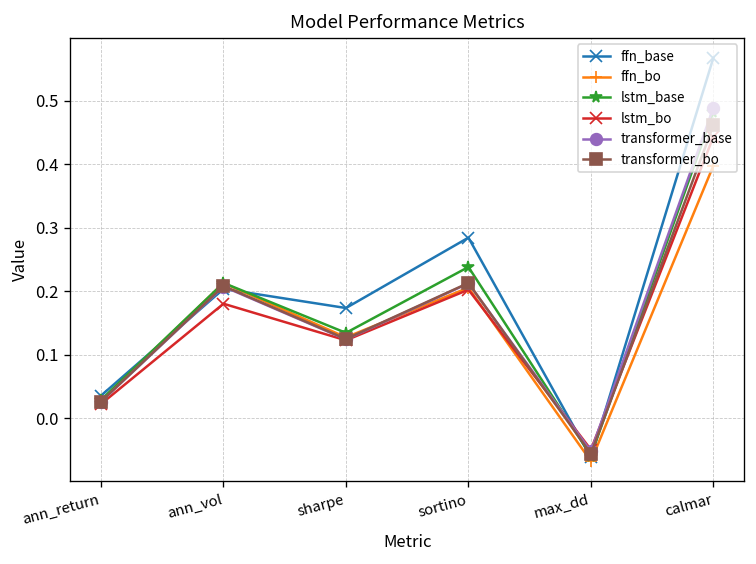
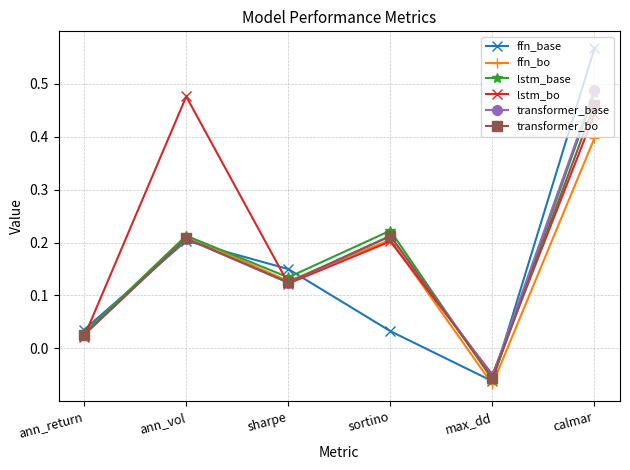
lstm_bo, ann_vol: 0.18 -> 0.48
ffn_base, sharpe: 0.17 -> 0.15
ffn_base, sortino: 0.28 -> 0.03
lstm_base, sortino: 0.24 -> 0.22
